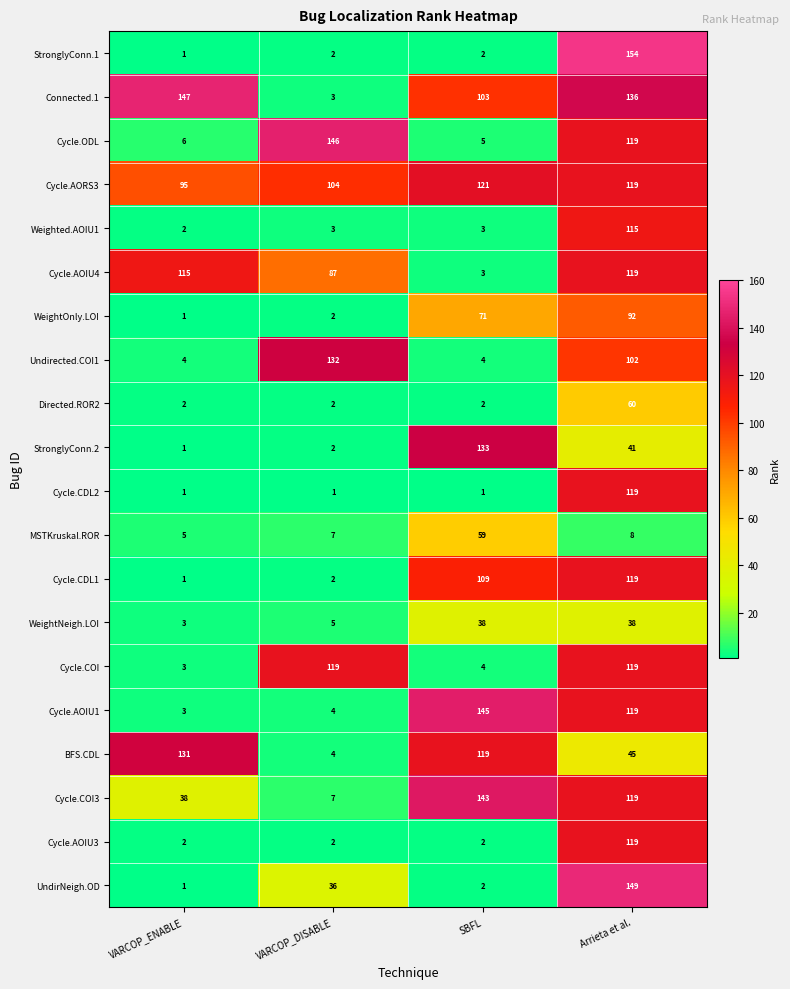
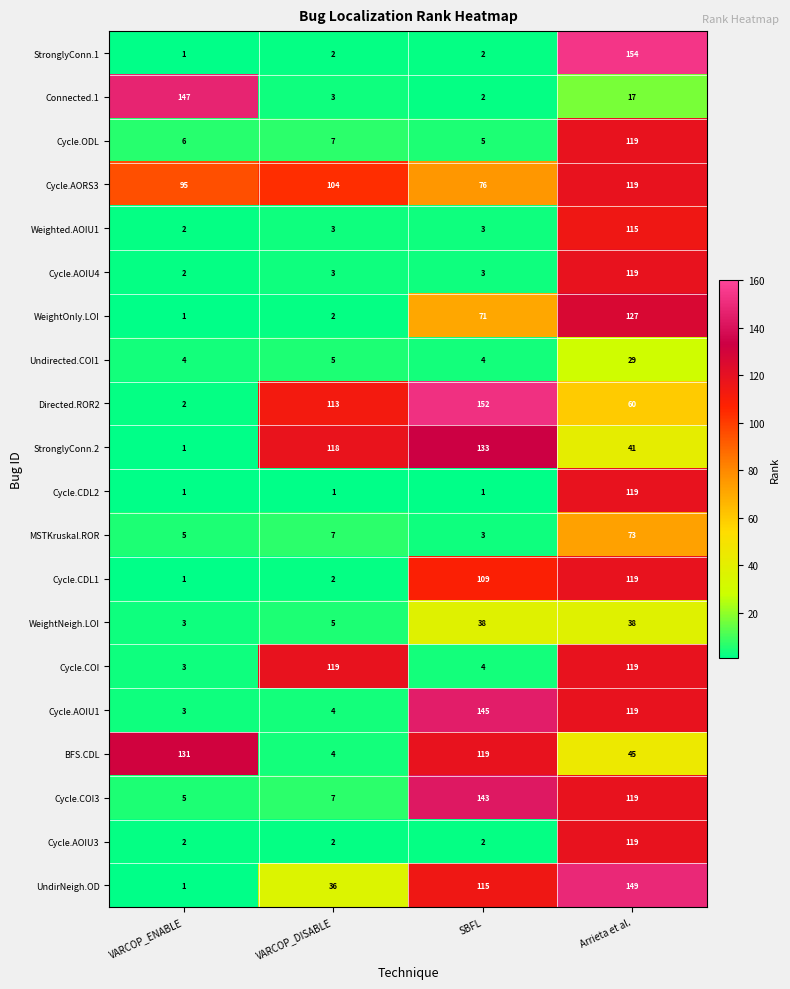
Connected.1, SBFL: 103 -> 2
Connected.1, Arrieta et al.: 136 -> 17
Cycle.ODL, VARCOP_DISABLE: 146 -> 7
Cycle.AORS3, SBFL: 121 -> 76
Cycle.AOIU4, VARCOP_ENABLE: 115 -> 2
Cycle.AOIU4, VARCOP_DISABLE: 87 -> 3
WeightOnly.LOI, Arrieta et al.: 92 -> 127
Undirected.COI1, VARCOP_DISABLE: 132 -> 5
Undirected.COI1, Arrieta et al.: 102 -> 29
Directed.ROR2, VARCOP_DISABLE: 2 -> 113
Directed.ROR2, SBFL: 2 -> 152
StronglyConn.2, VARCOP_DISABLE: 2 -> 118
MSTKruskal.ROR, SBFL: 59 -> 3
MSTKruskal.ROR, Arrieta et al.: 8 -> 73
Cycle.COI3, VARCOP_ENABLE: 38 -> 5
UndirNeigh.OD, SBFL: 2 -> 115
